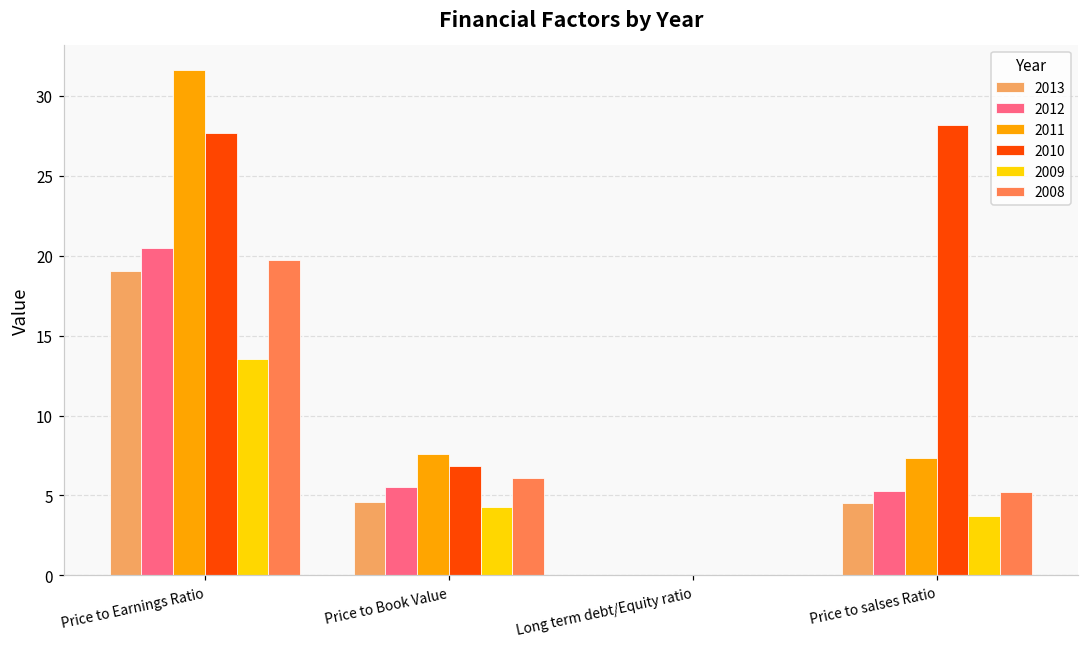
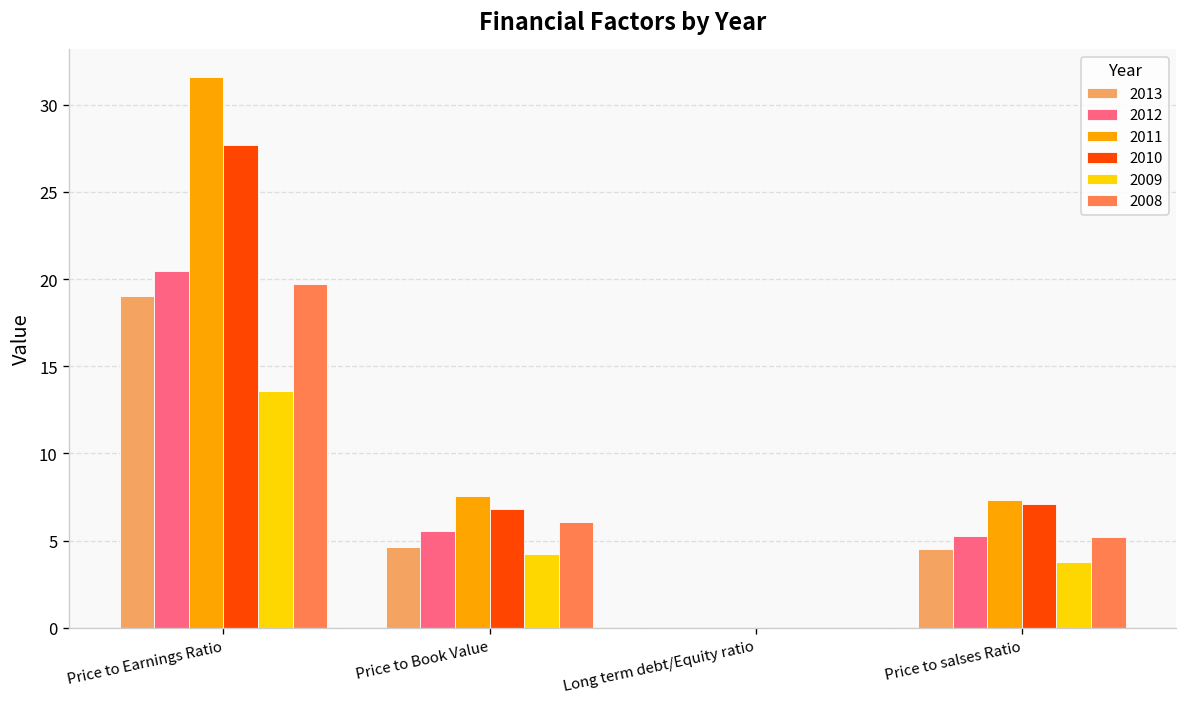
2010, Price to salses Ratio: 28.2 -> 7.1
